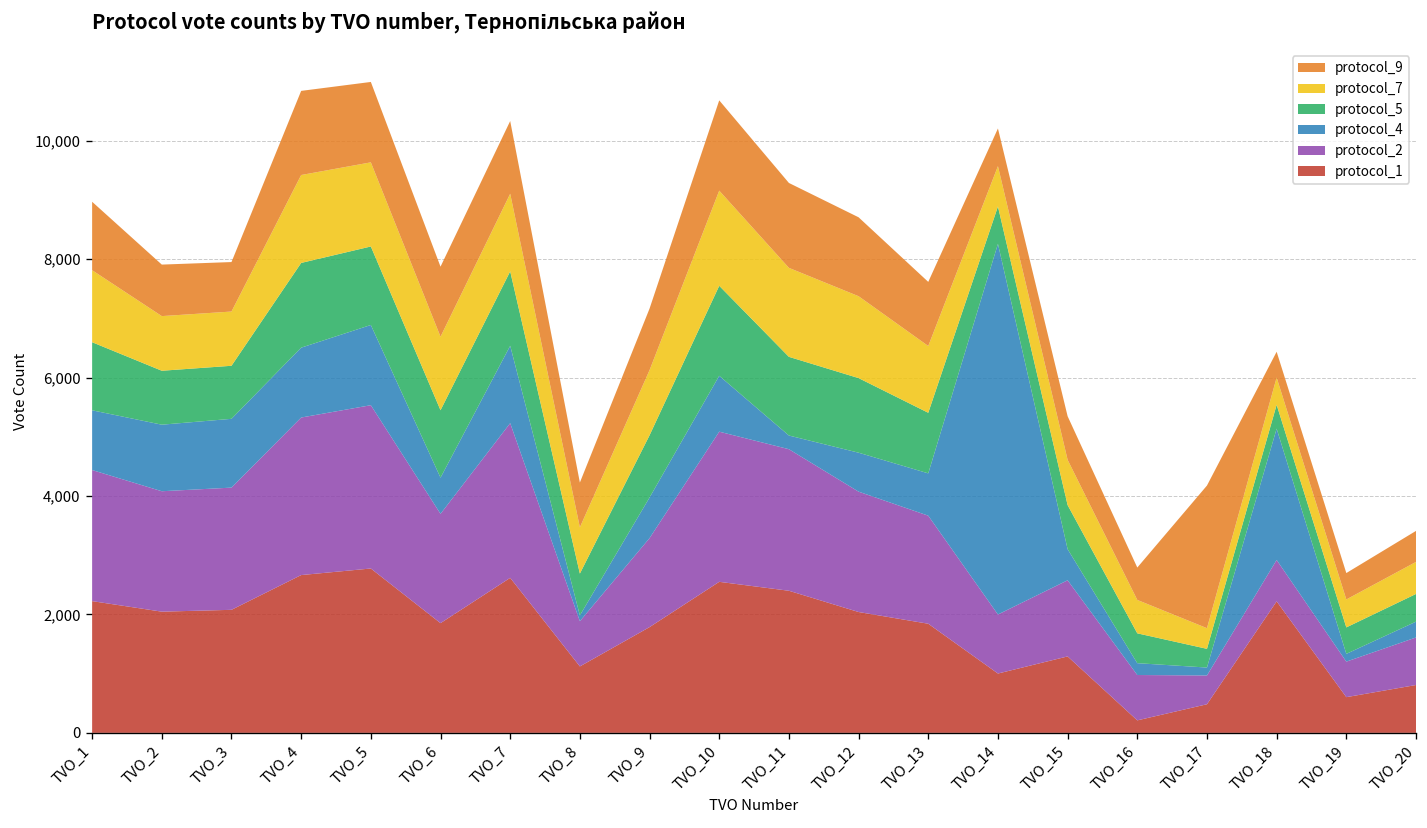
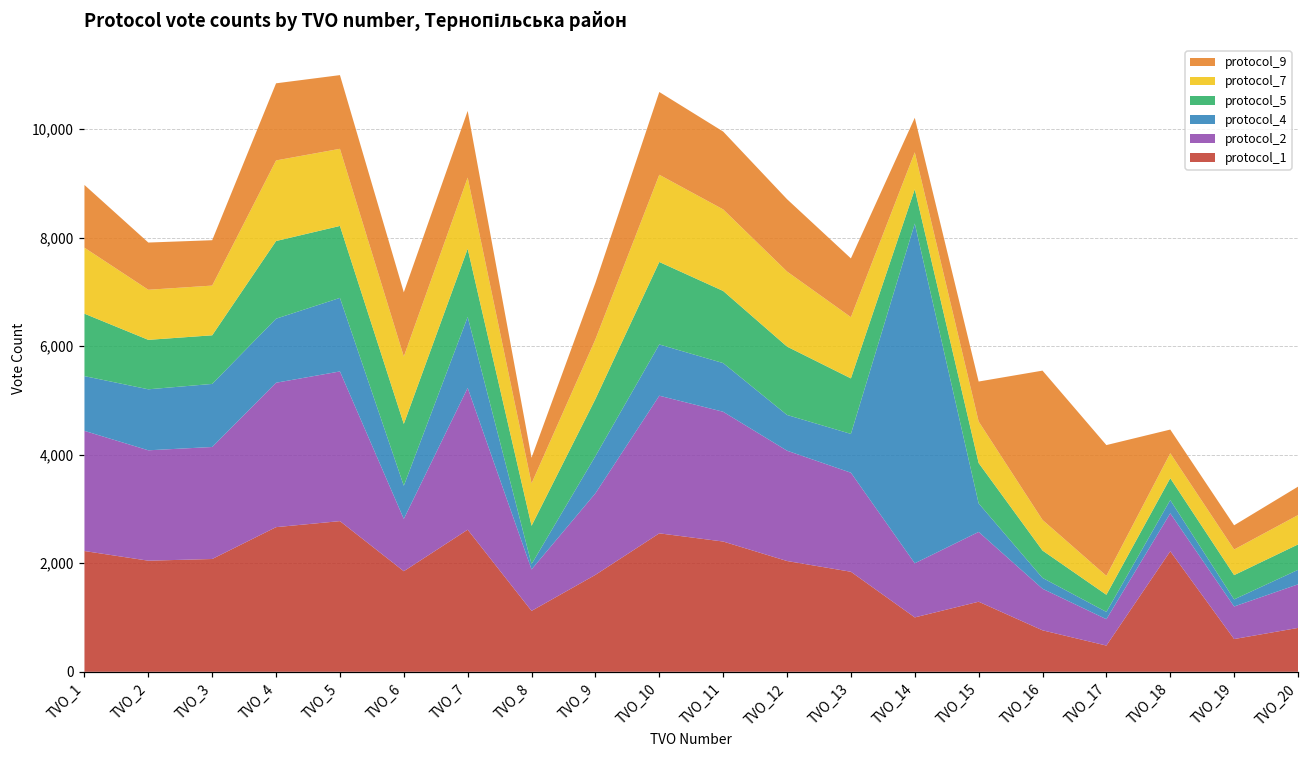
protocol_2, TVO_6: 1,800 -> 1,000
protocol_9, TVO_8: 800 -> 500
protocol_4, TVO_11: 200 -> 900
protocol_1, TVO_16: 200 -> 800
protocol_9, TVO_16: 500 -> 2,800
protocol_4, TVO_18: 2,200 -> 200
